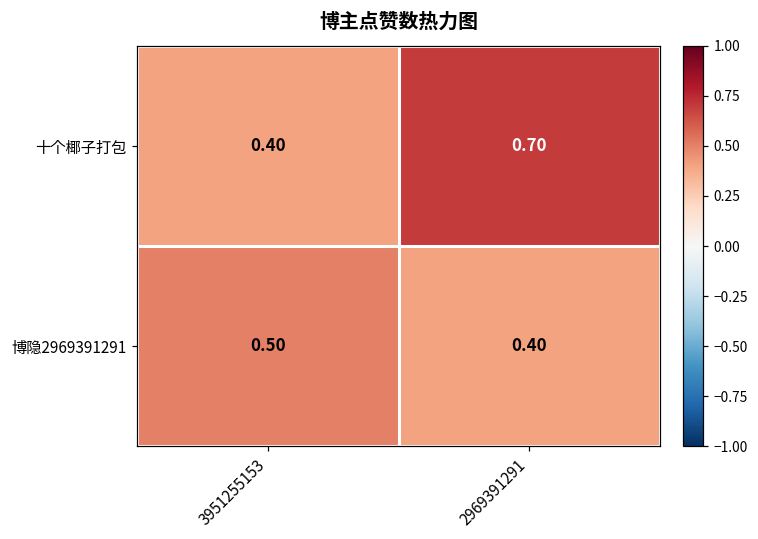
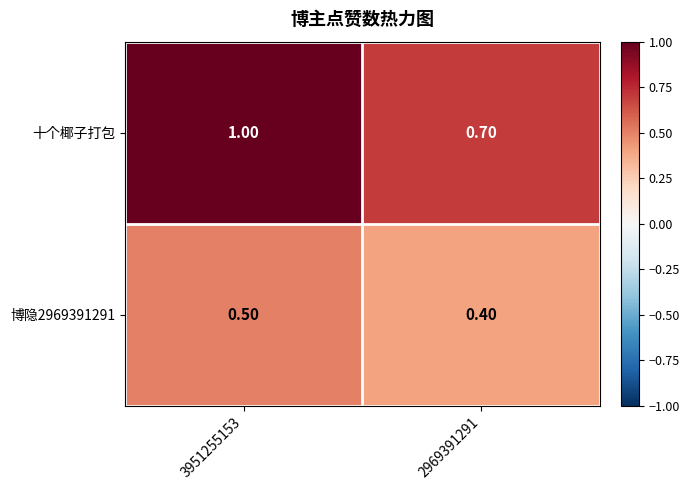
十个椰子打包, 3951255153: 0.40 -> 1.00
